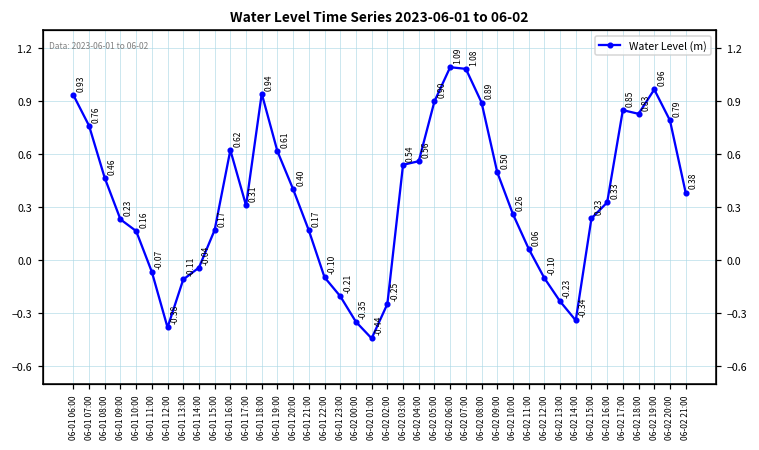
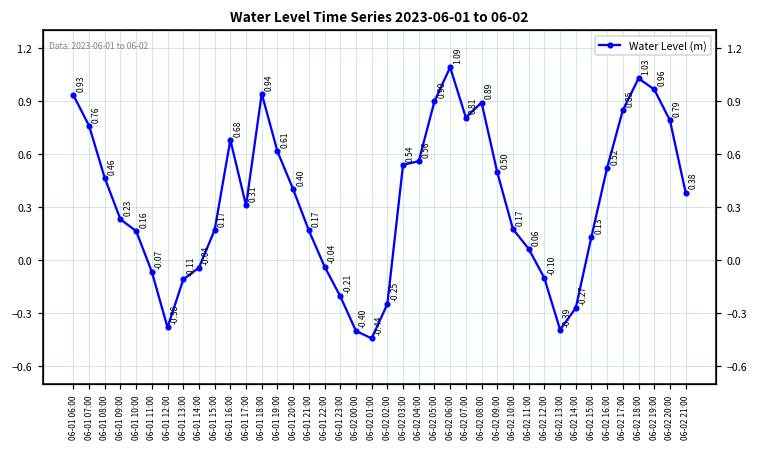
06-01 16:00: 0.62 -> 0.68
06-01 22:00: -0.10 -> -0.04
06-02 00:00: -0.35 -> -0.40
06-02 07:00: 1.08 -> 0.81
06-02 10:00: 0.26 -> 0.17
06-02 13:00: -0.23 -> -0.39
06-02 14:00: -0.34 -> -0.27
06-02 15:00: 0.23 -> 0.13
06-02 16:00: 0.33 -> 0.52
06-02 18:00: 0.83 -> 1.03
